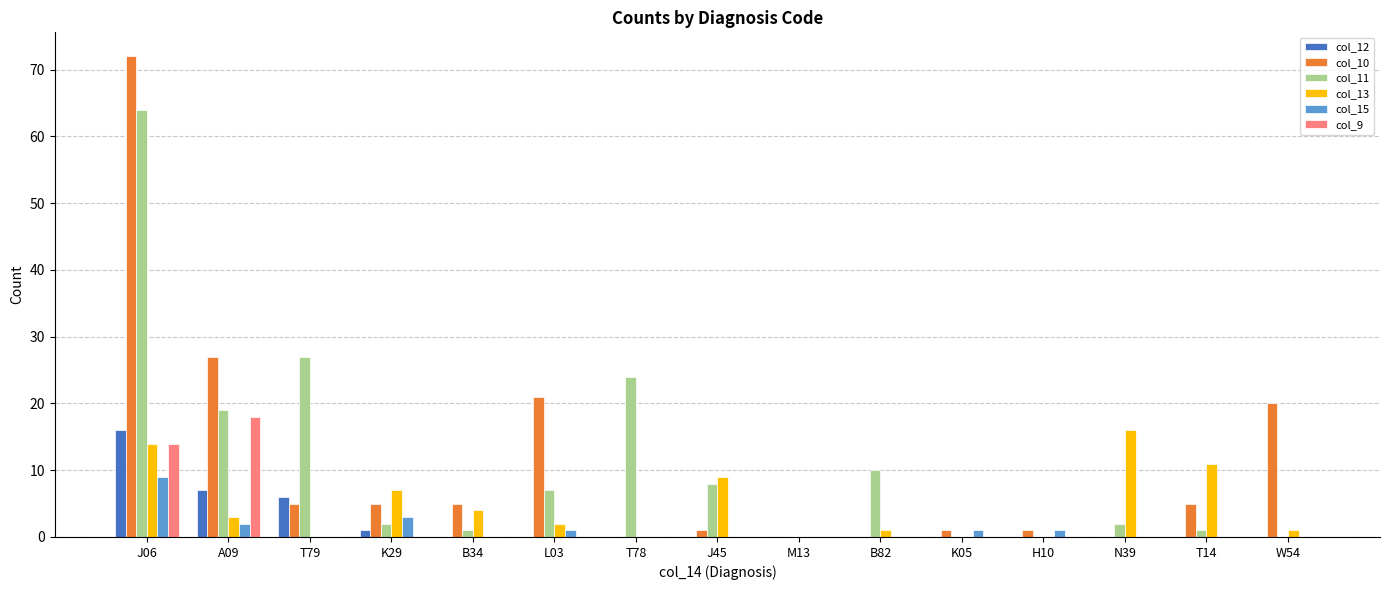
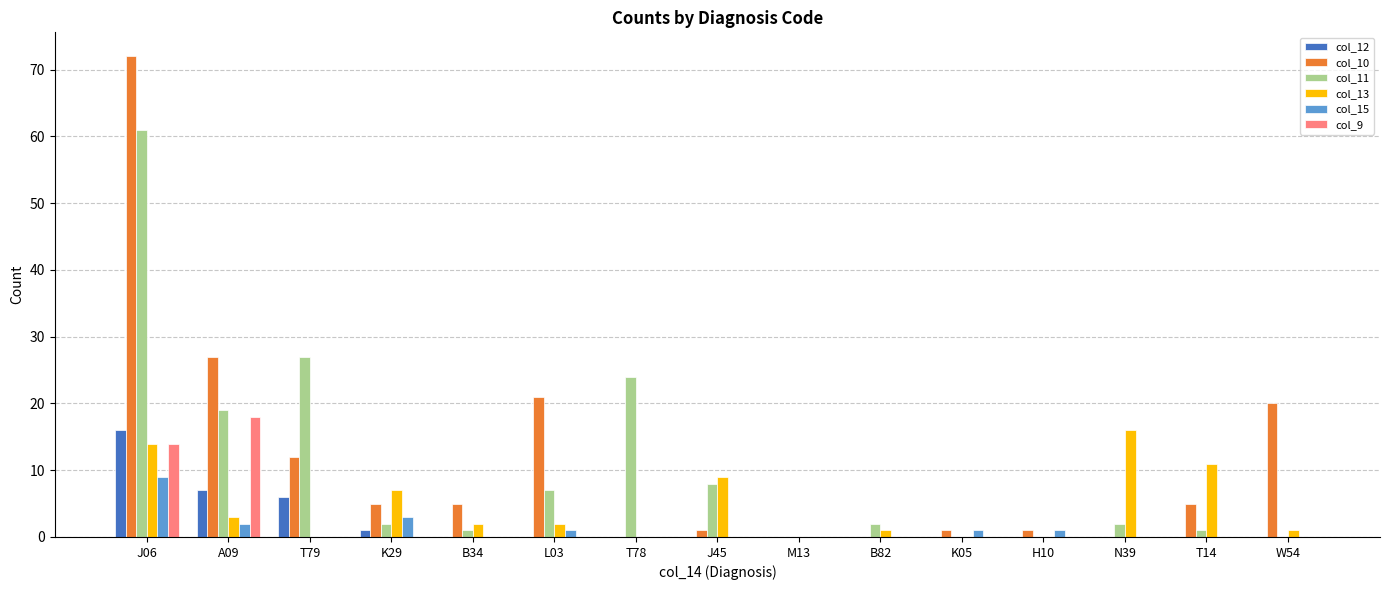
col_11, J06: 64 -> 61
col_10, T79: 5 -> 12
col_13, B34: 4 -> 2
col_11, B82: 10 -> 2
